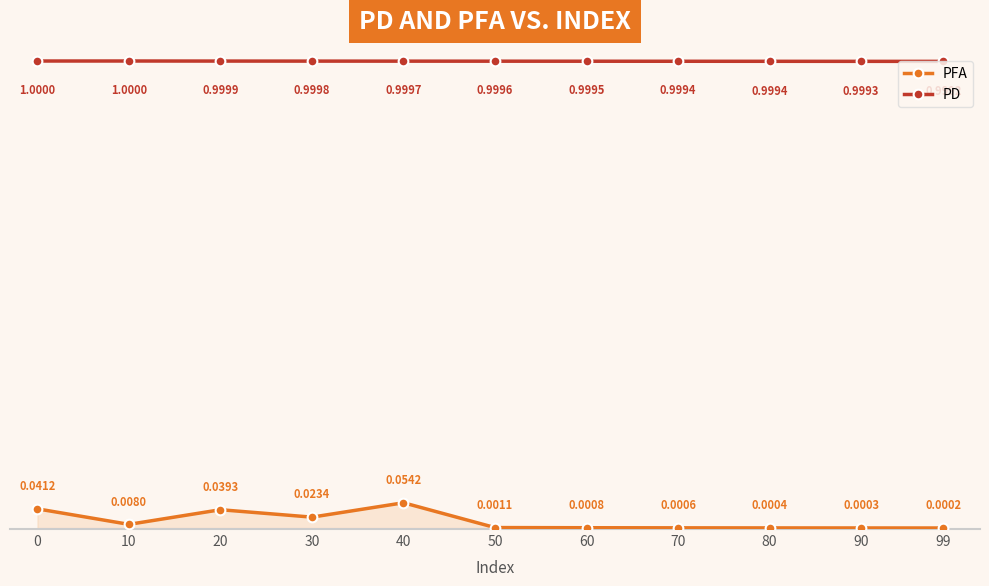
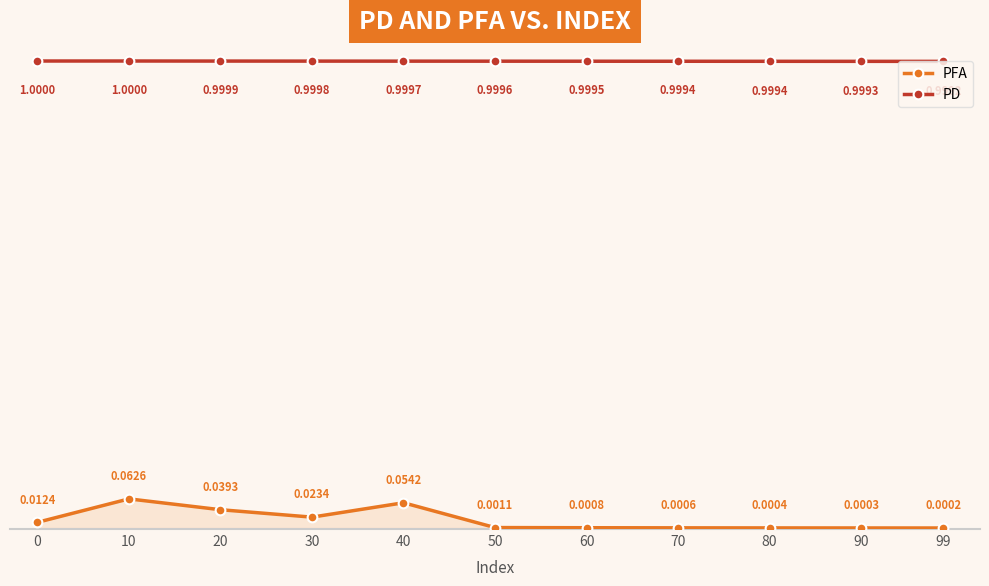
PFA, 0: 0.0412 -> 0.0124
PFA, 10: 0.0080 -> 0.0626
